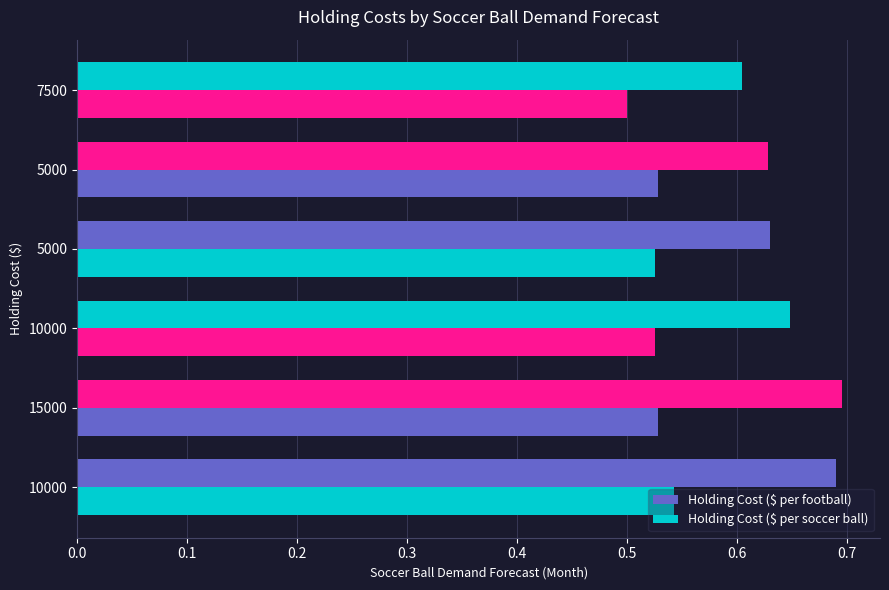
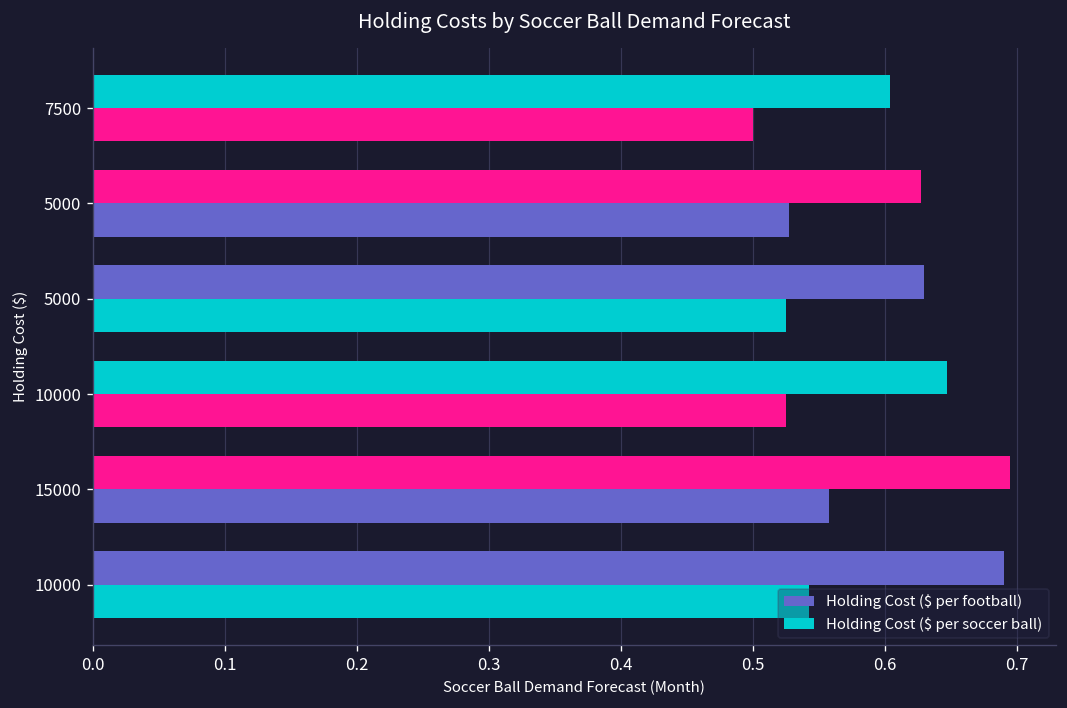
Holding Cost ($ per soccer ball), 15000: 0.528 -> 0.558
